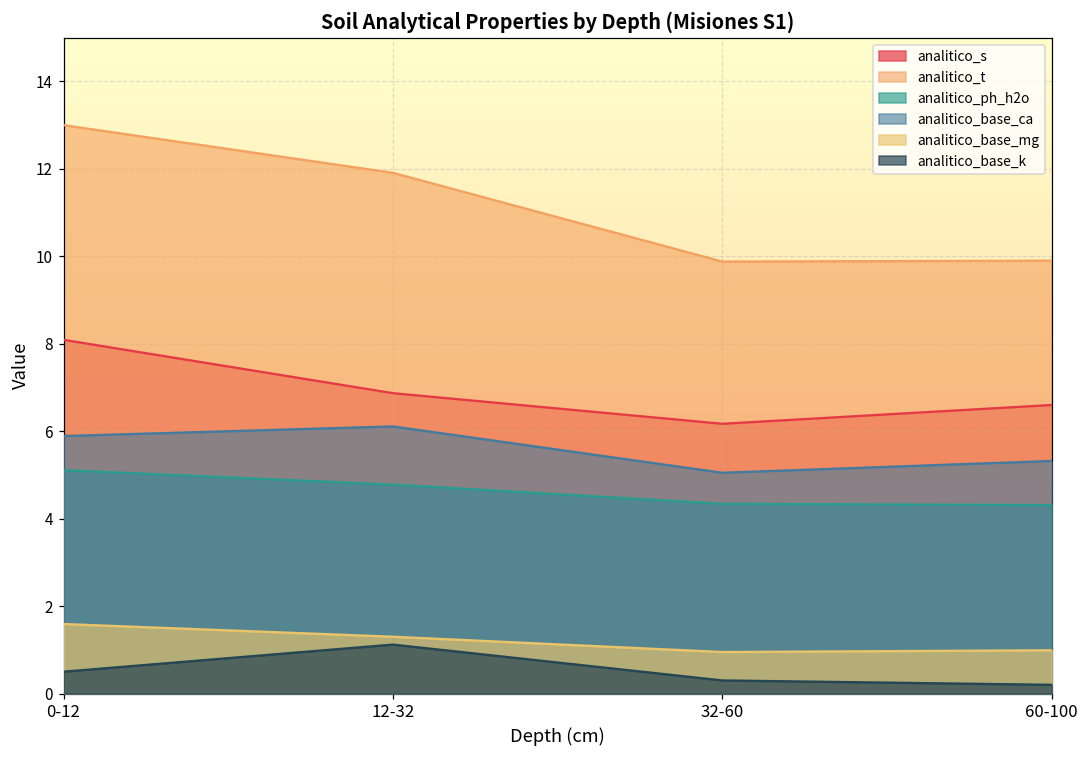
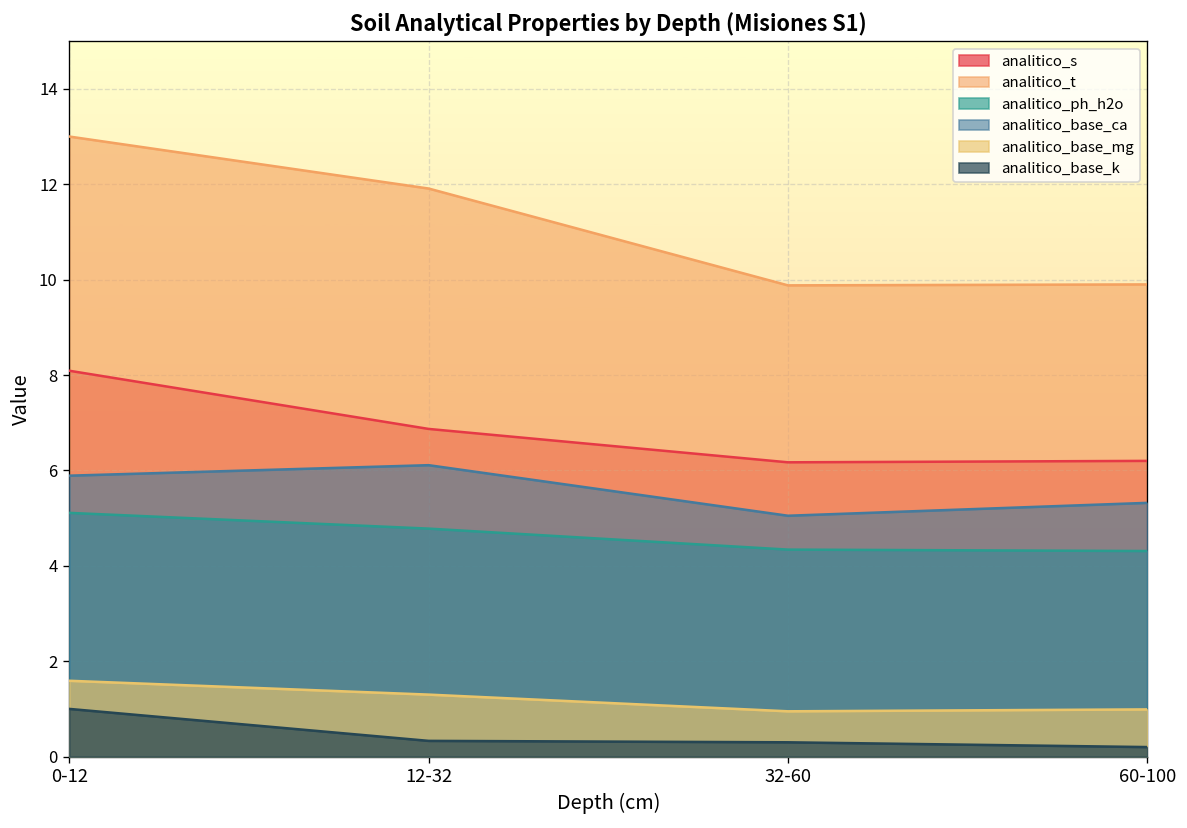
analitico_base_k, 0-12: 0.5 -> 1.0
analitico_base_k, 12-32: 1.1 -> 0.3
analitico_s, 60-100: 6.6 -> 6.2
